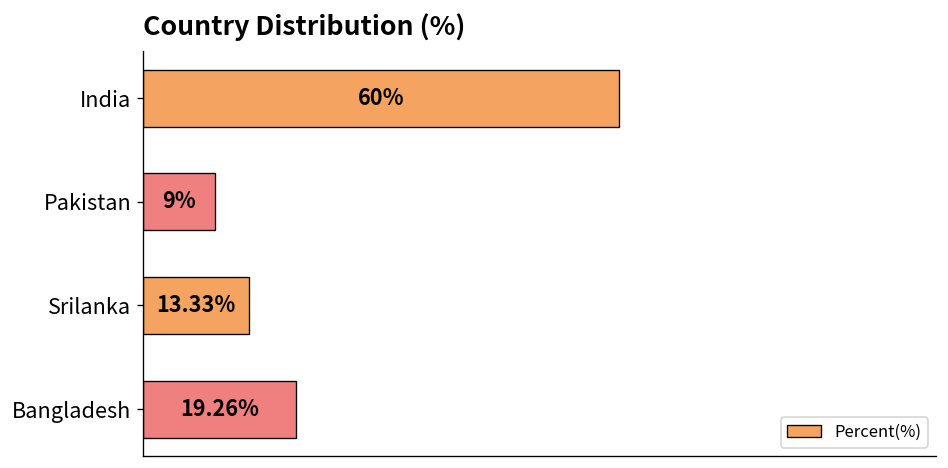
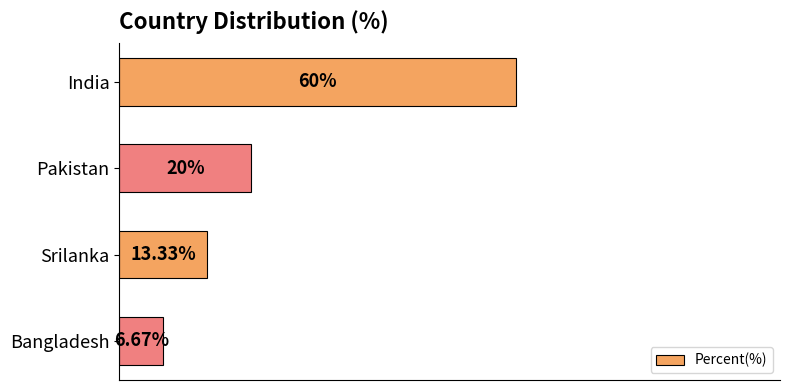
Pakistan: 9% -> 20%
Bangladesh: 19.26% -> 6.67%
